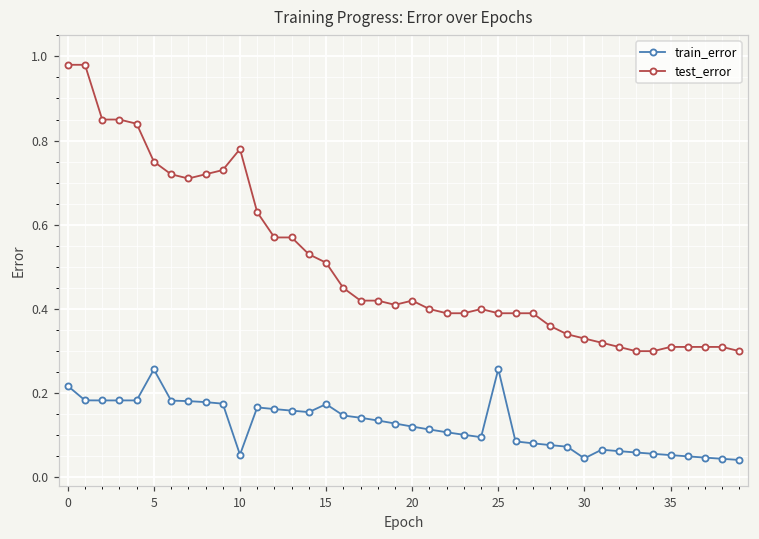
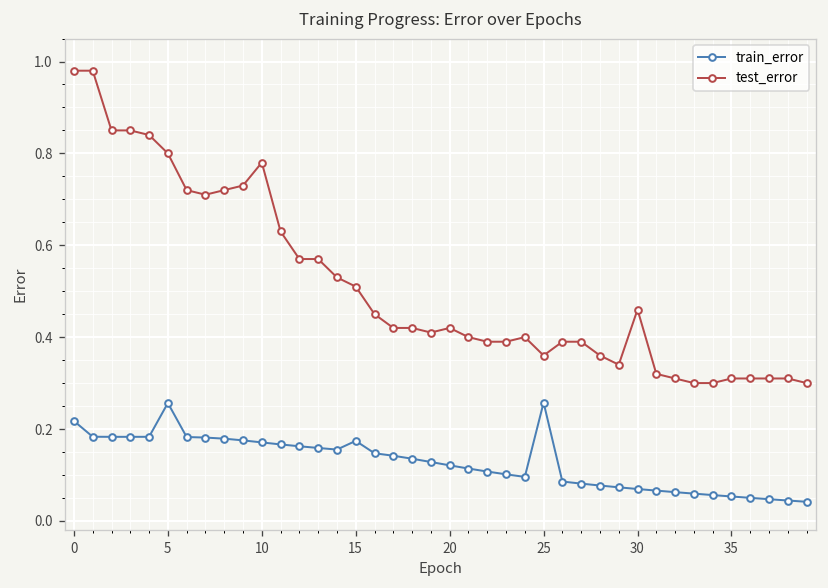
test_error, 5: 0.75 -> 0.80
train_error, 10: 0.05 -> 0.17
test_error, 25: 0.39 -> 0.36
train_error, 30: 0.05 -> 0.07
test_error, 30: 0.33 -> 0.46
